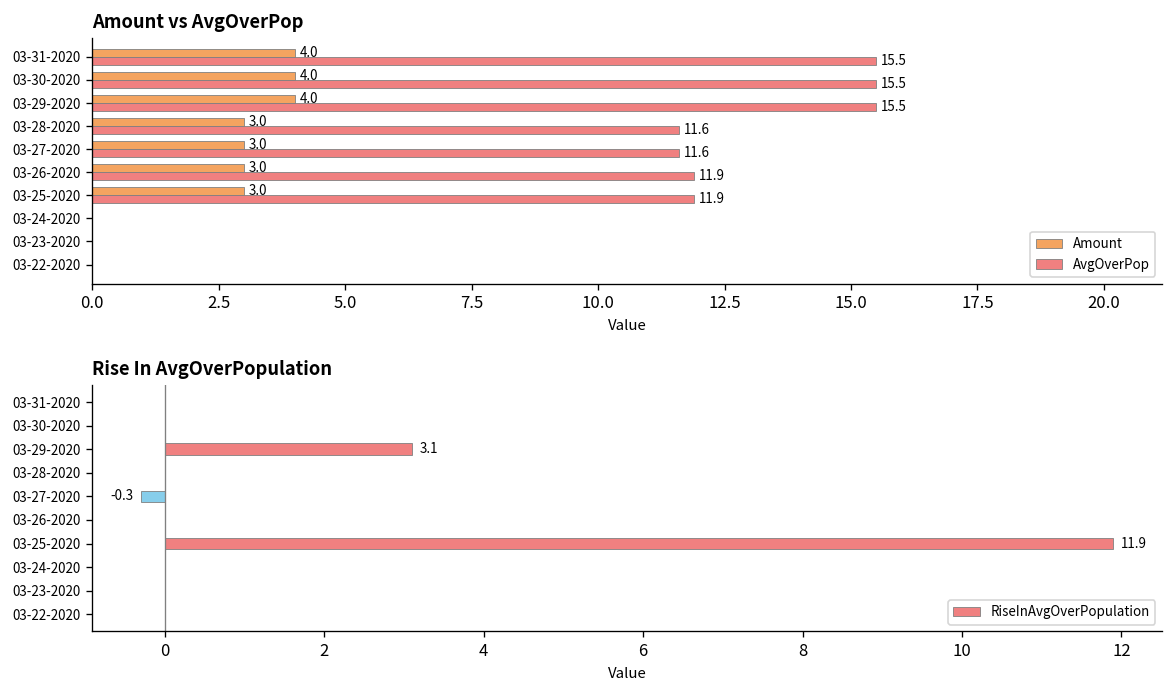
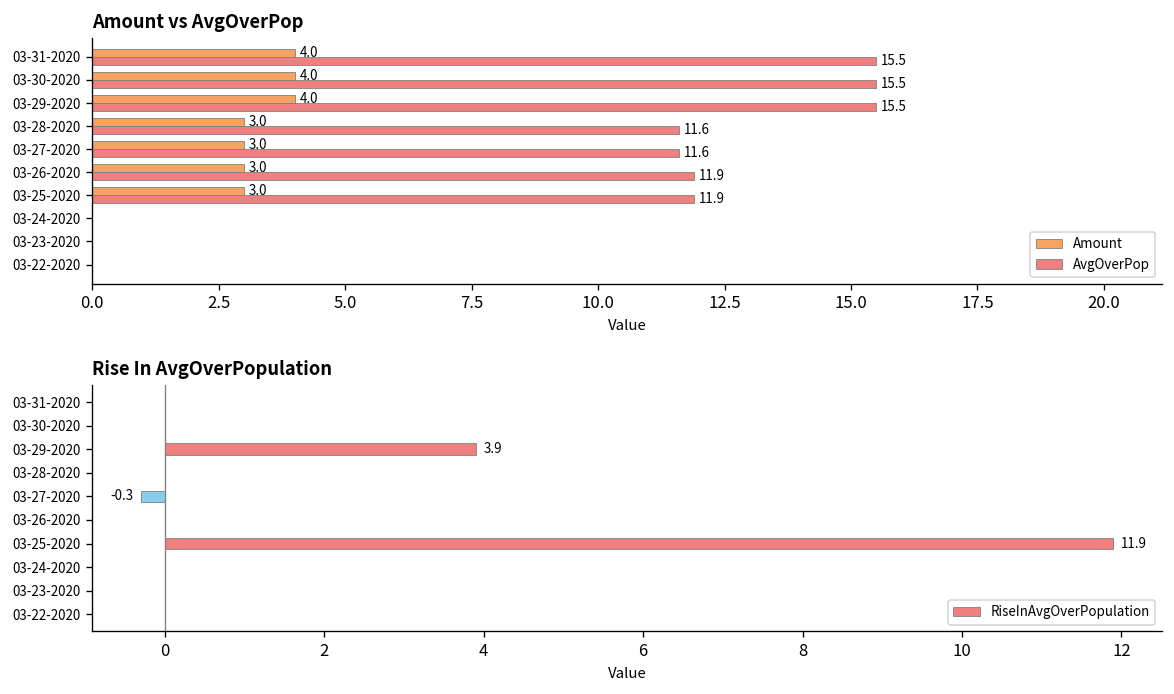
Rise In AvgOverPopulation, 03-29-2020: 3.1 -> 3.9
